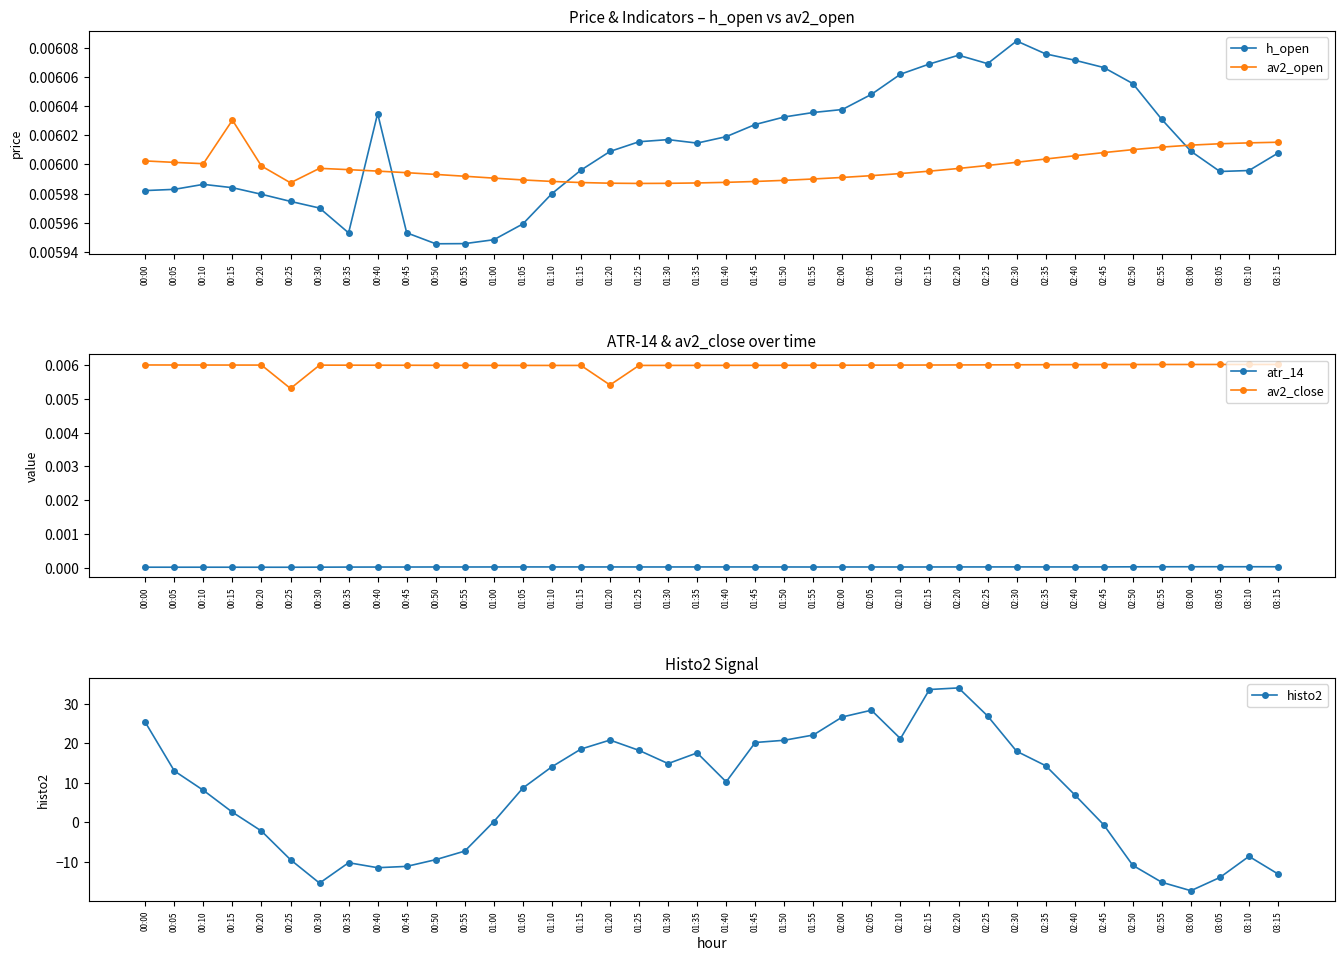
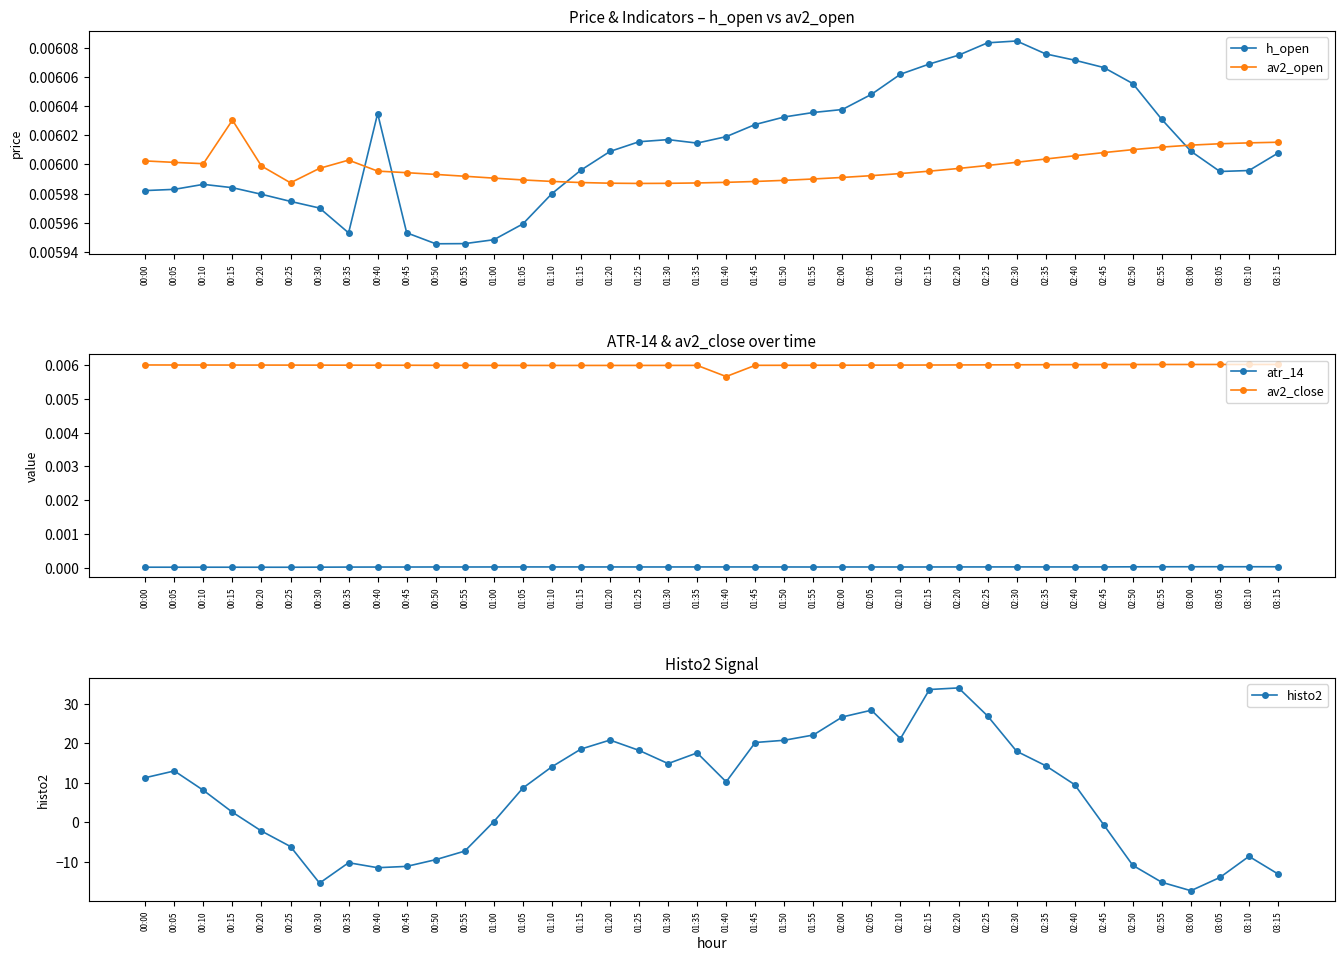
Price & Indicators – h_open vs av2_open, av2_open, 00:35: 0.005996 -> 0.006003
Price & Indicators – h_open vs av2_open, h_open, 02:25: 0.006069 -> 0.006083
ATR-14 & av2_close over time, av2_close, 00:25: 0.0053 -> 0.0060
ATR-14 & av2_close over time, av2_close, 01:20: 0.0054 -> 0.0060
ATR-14 & av2_close over time, av2_close, 01:40: 0.0060 -> 0.0057
Histo2 Signal, 00:00: 25 -> 11
Histo2 Signal, 00:25: -9 -> -6
Histo2 Signal, 02:40: 7 -> 10
